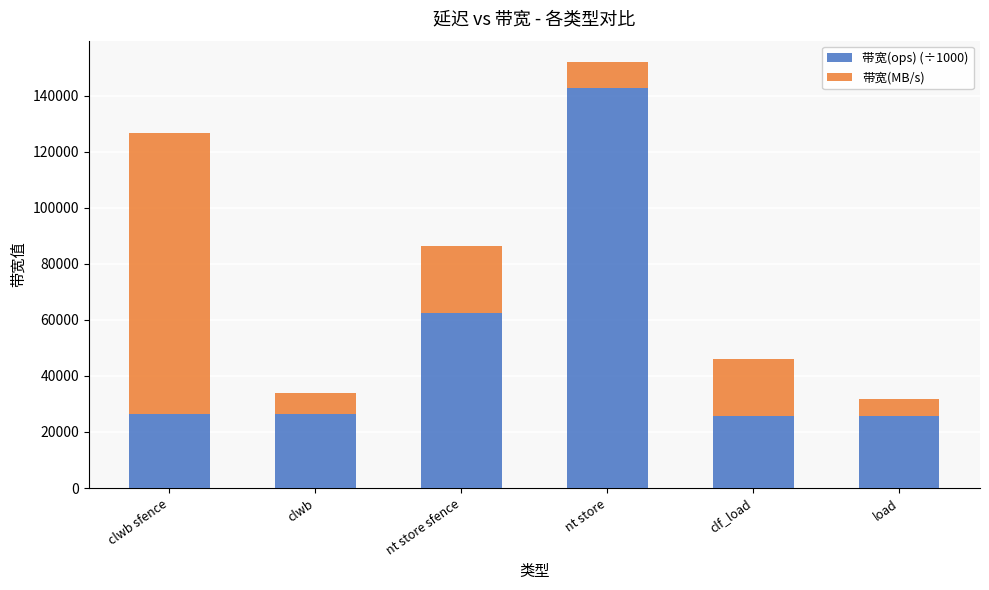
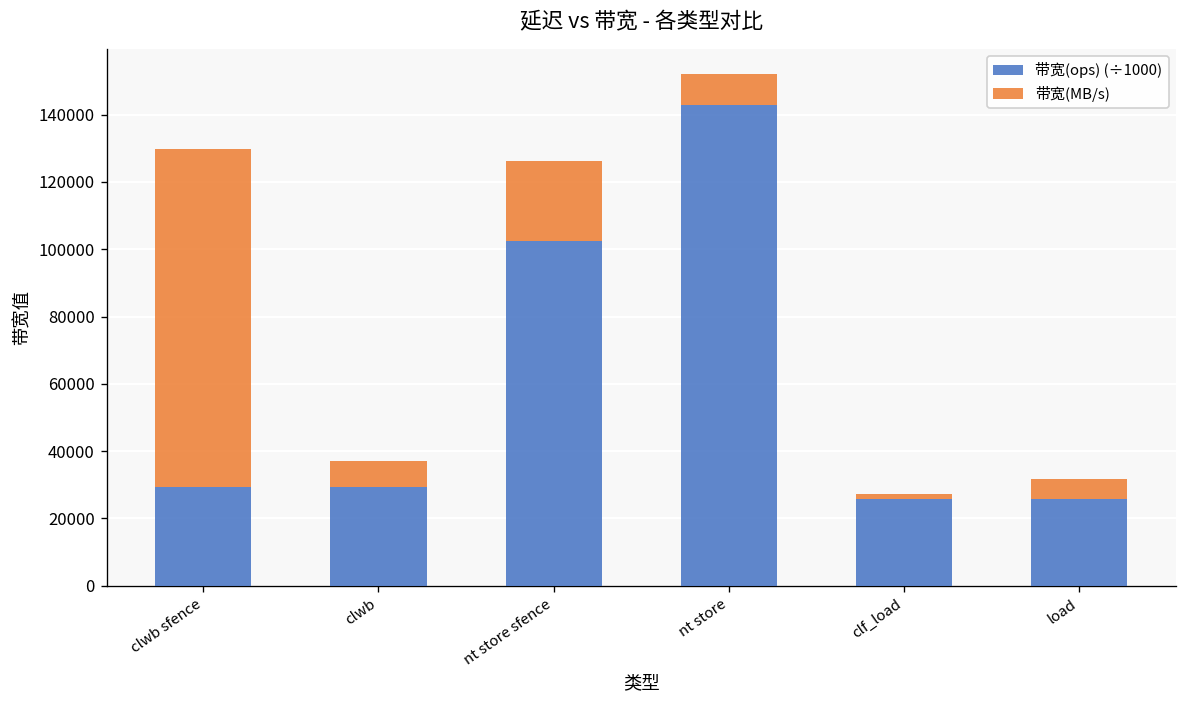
带宽(ops) (÷1000), clwb sfence: 26000 -> 29000
带宽(ops) (÷1000), clwb: 26000 -> 29000
带宽(ops) (÷1000), nt store sfence: 63000 -> 102000
带宽(MB/s), clf_load: 20000 -> 2000
